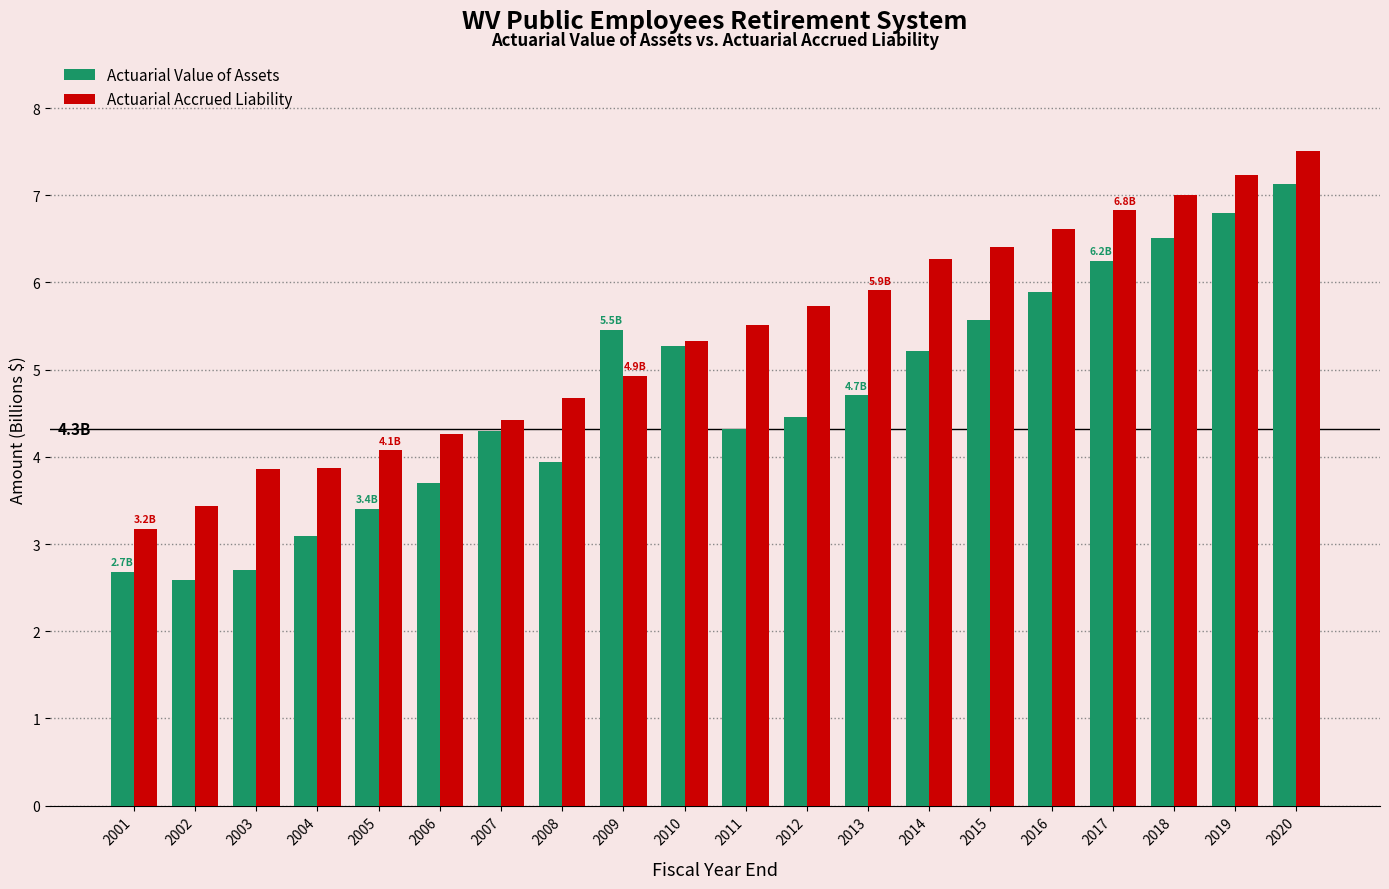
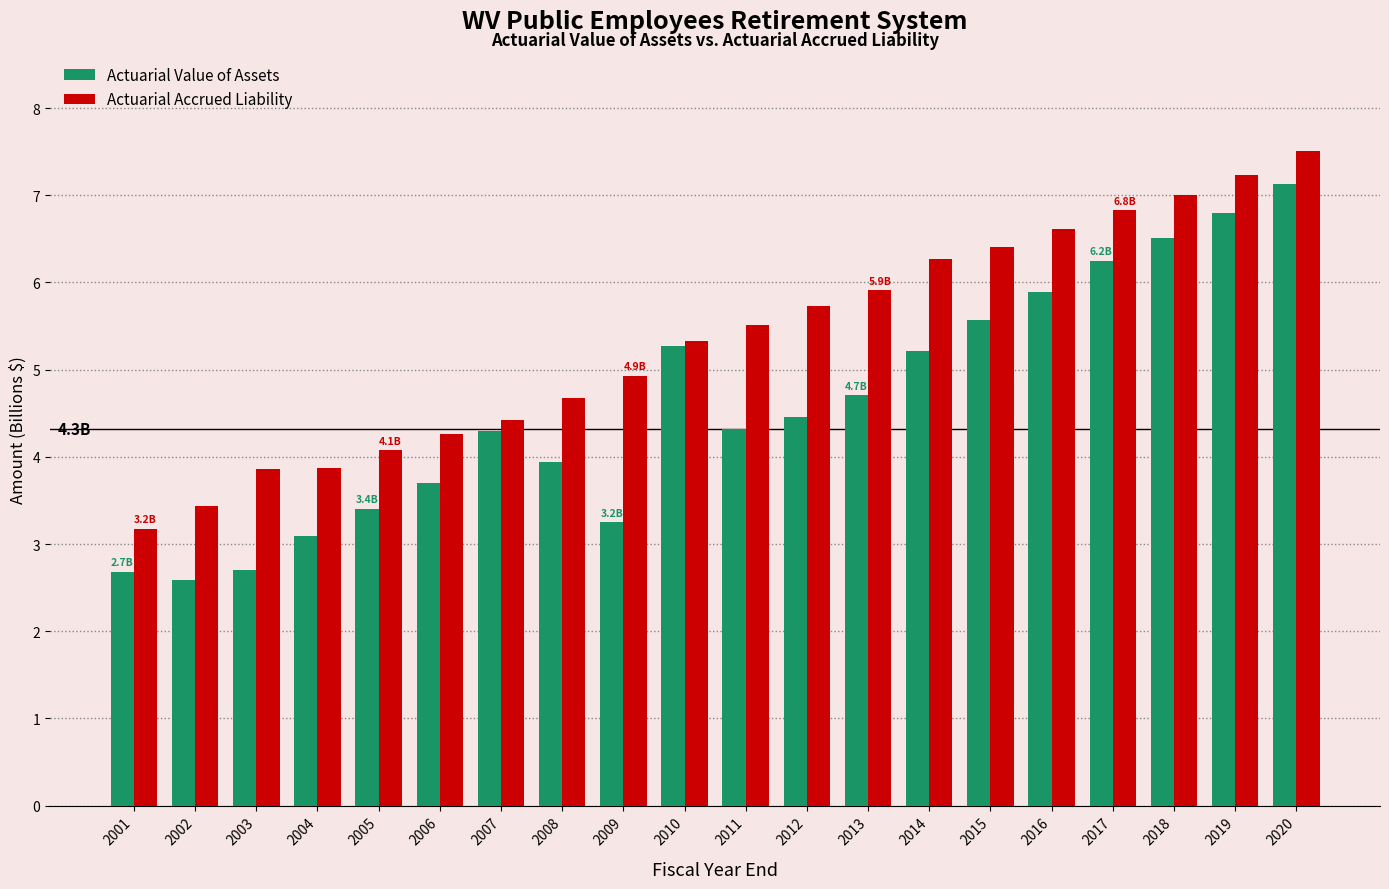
Actuarial Value of Assets, 2009: 5.5B -> 3.2B
